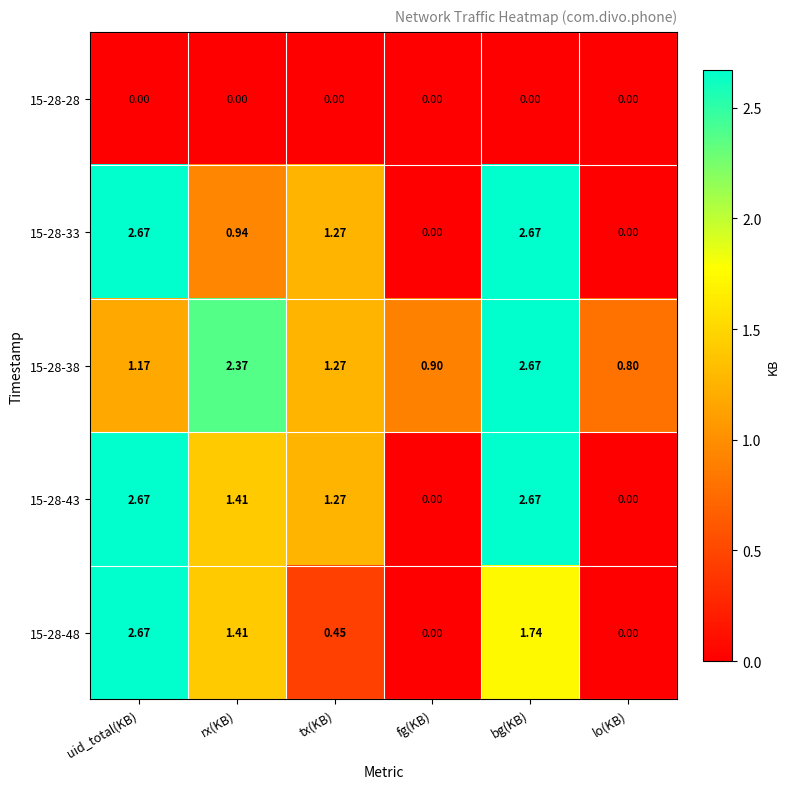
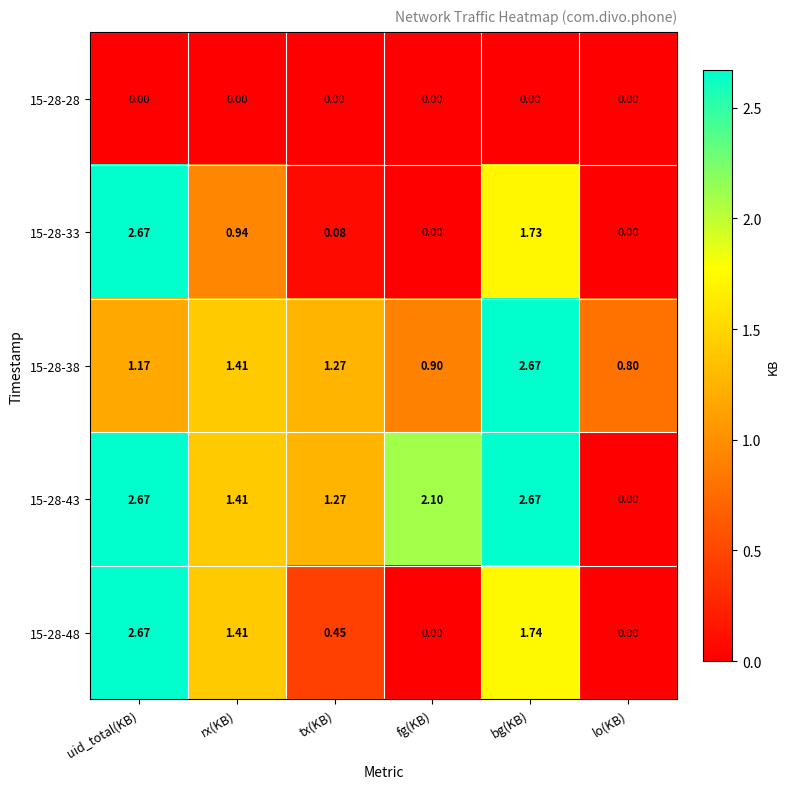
15-28-33, tx(KB): 1.27 -> 0.08
15-28-33, bg(KB): 2.67 -> 1.73
15-28-38, rx(KB): 2.37 -> 1.41
15-28-43, fg(KB): 0.00 -> 2.10
